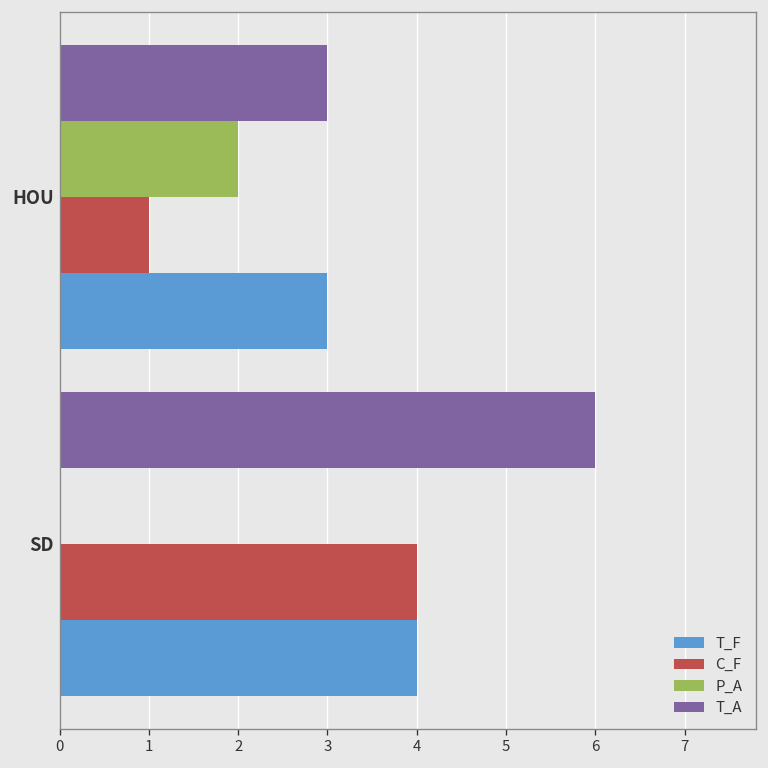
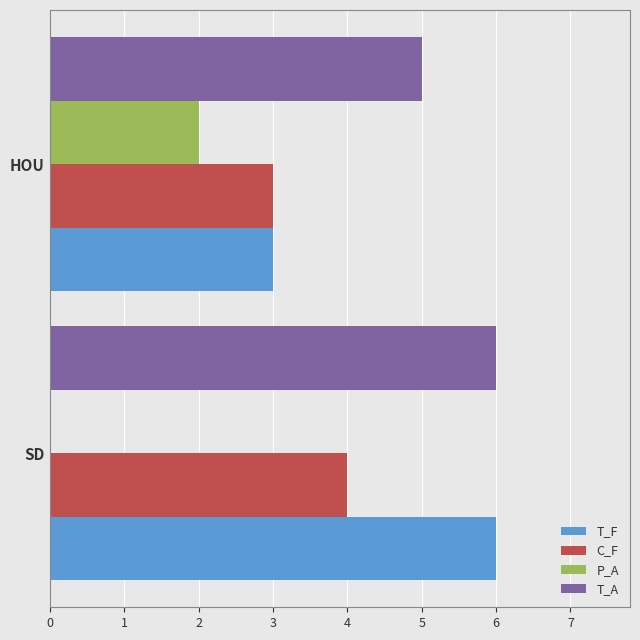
T_A, HOU: 3 -> 5
C_F, HOU: 1 -> 3
T_F, SD: 4 -> 6
